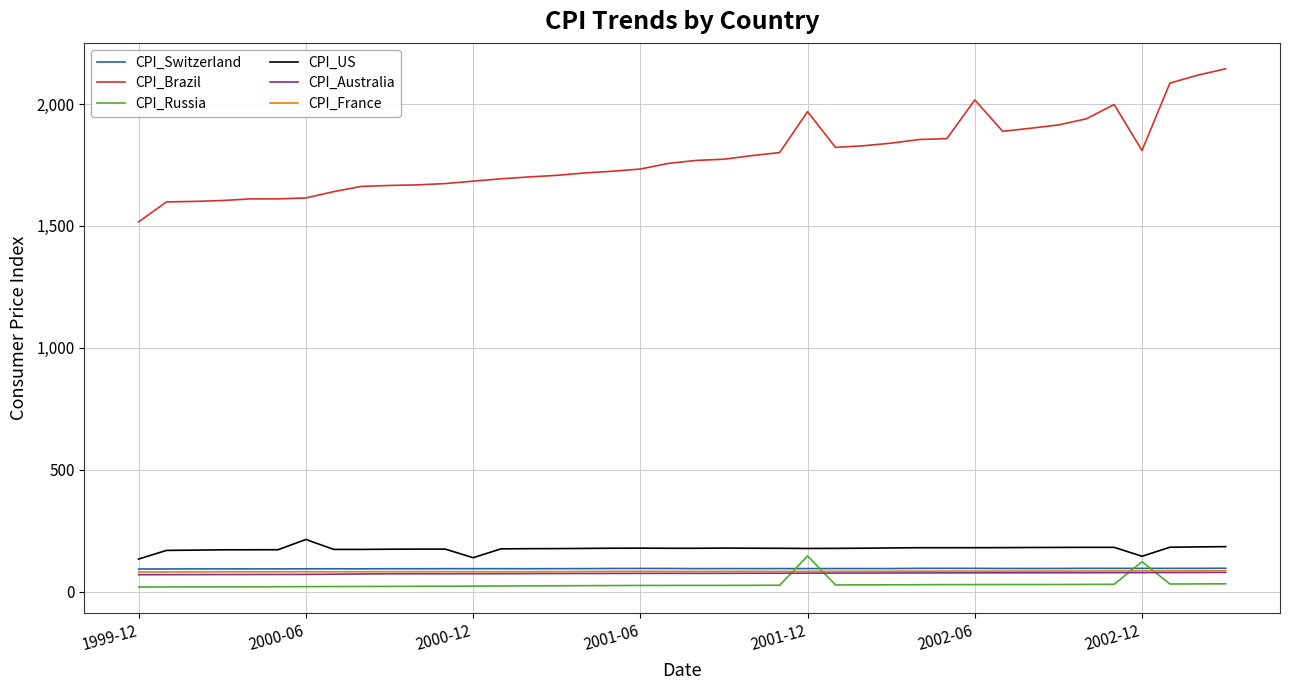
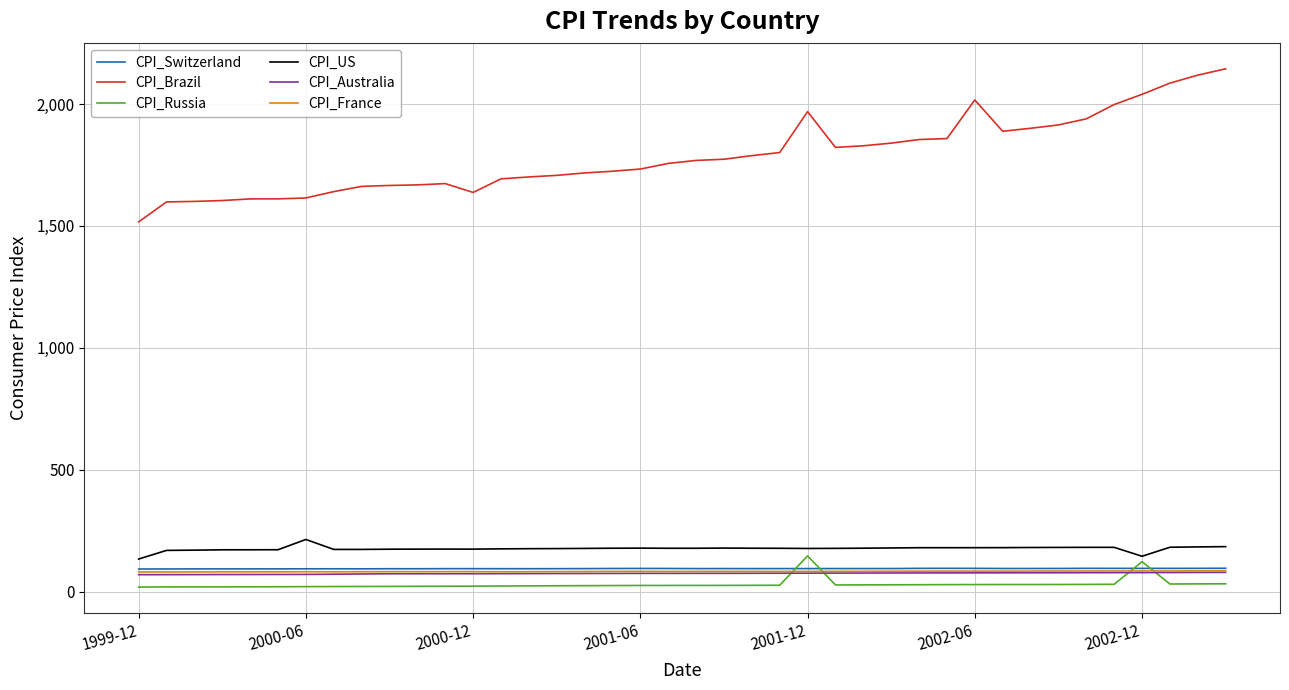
CPI_Brazil, 2000-12: 1,680 -> 1,640
CPI_US, 2000-12: 140 -> 170
CPI_Brazil, 2002-12: 1,810 -> 2,040
